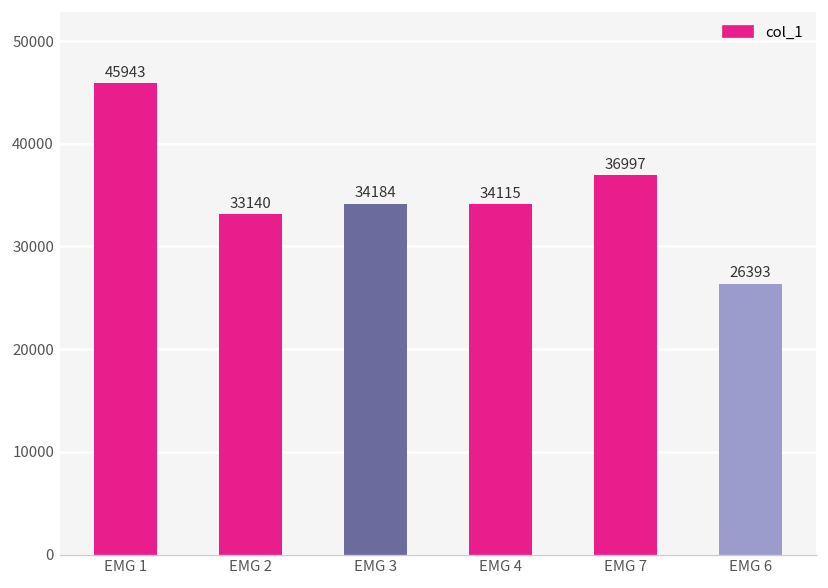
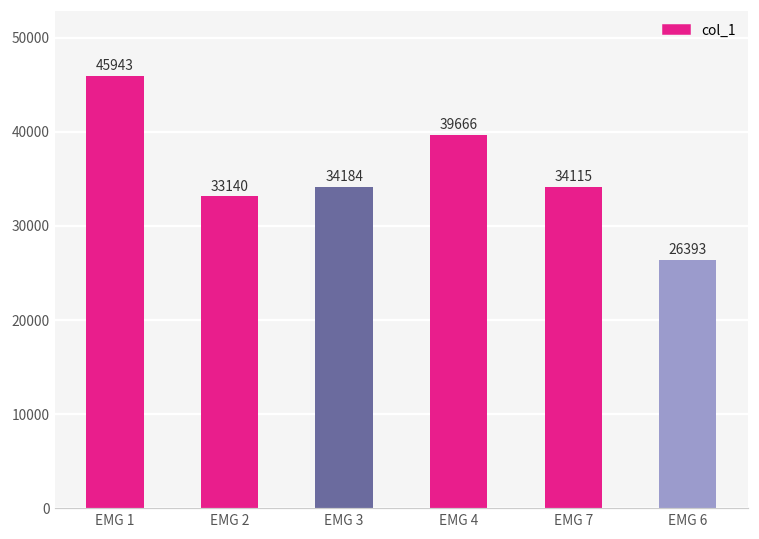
EMG 4: 34115 -> 39666
EMG 7: 36997 -> 34115
